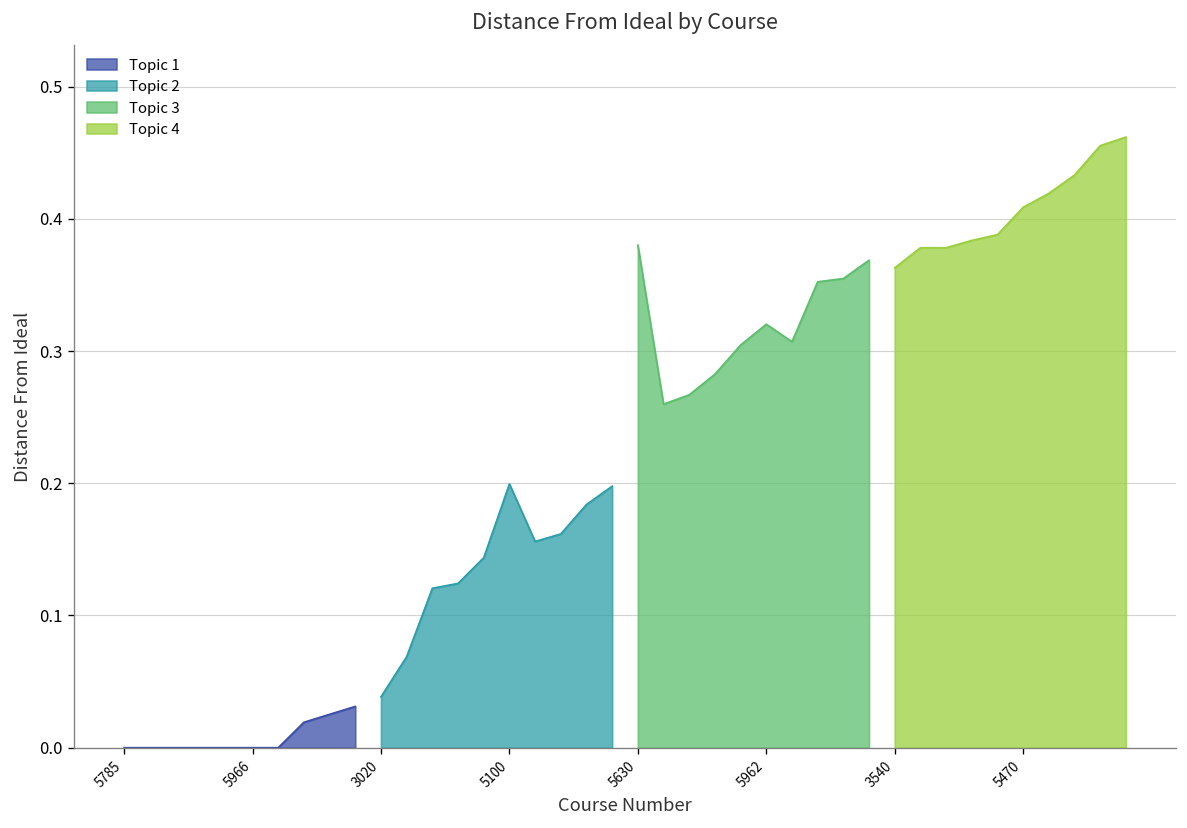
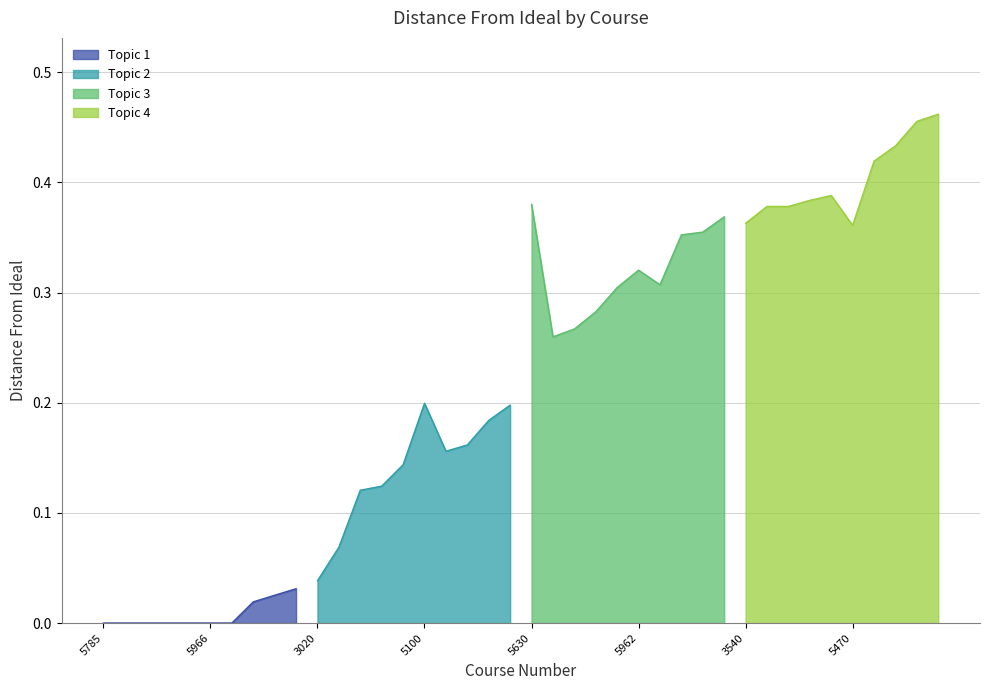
Topic 4, 5470: 0.409 -> 0.361
